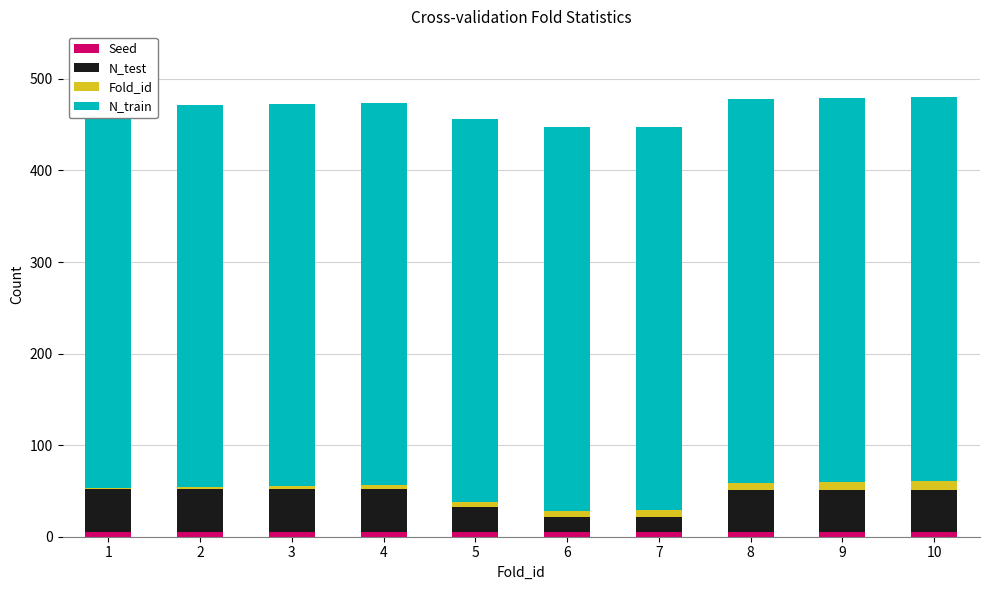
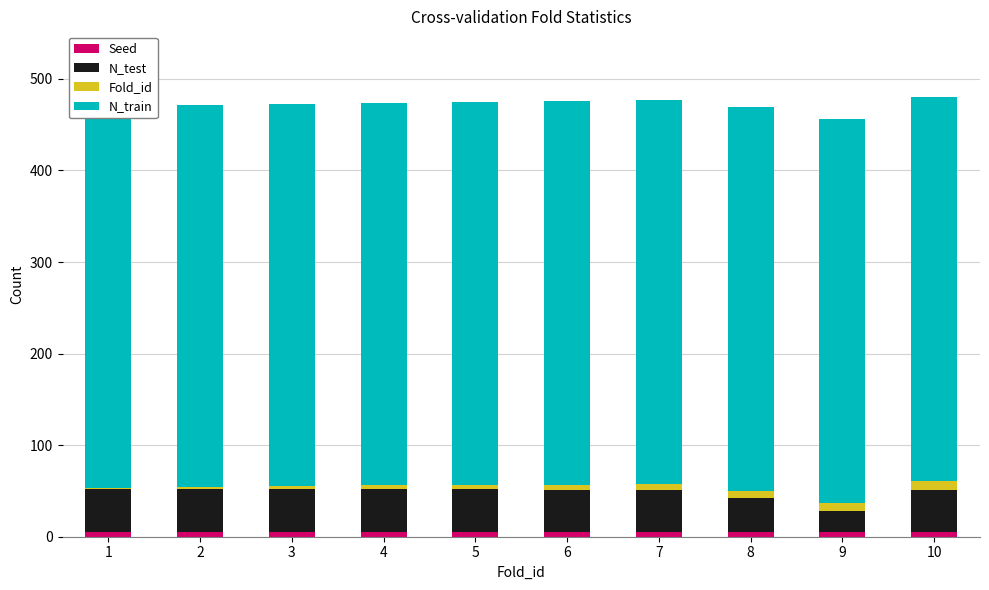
N_test, 5: 30 -> 50
N_test, 6: 20 -> 50
N_test, 7: 20 -> 50
N_test, 8: 50 -> 40
N_test, 9: 50 -> 20
